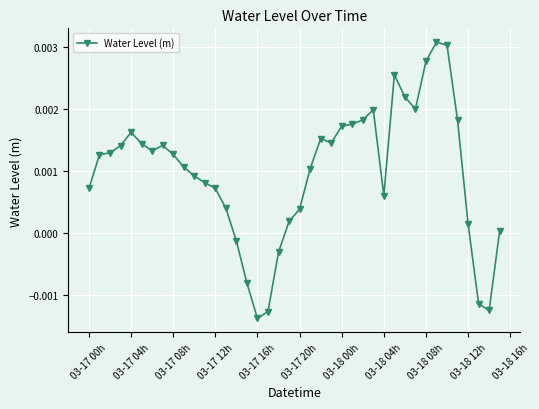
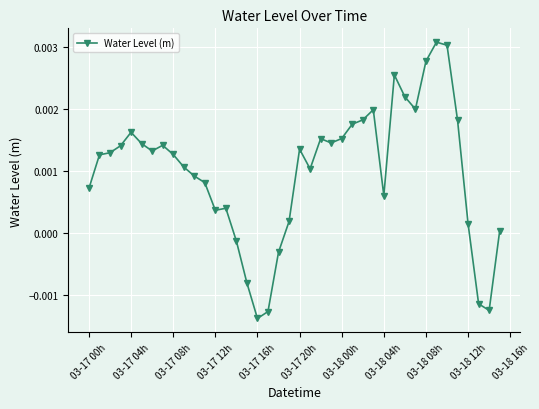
03-17 12h: 0.0007 -> 0.0004
03-17 20h: 0.0004 -> 0.0013
03-18 00h: 0.0017 -> 0.0015
